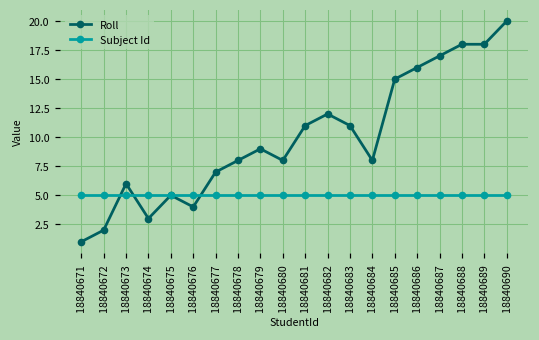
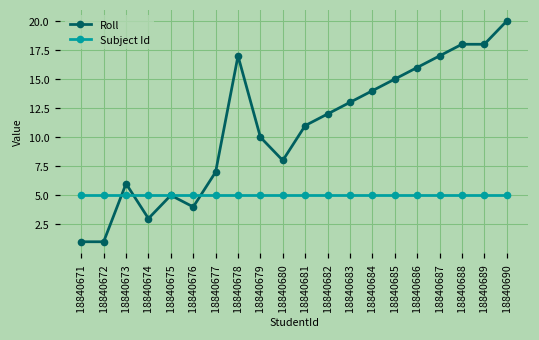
Roll, 18840672: 2 -> 1
Roll, 18840678: 8 -> 17
Roll, 18840679: 9 -> 10
Roll, 18840683: 11 -> 13
Roll, 18840684: 8 -> 14
